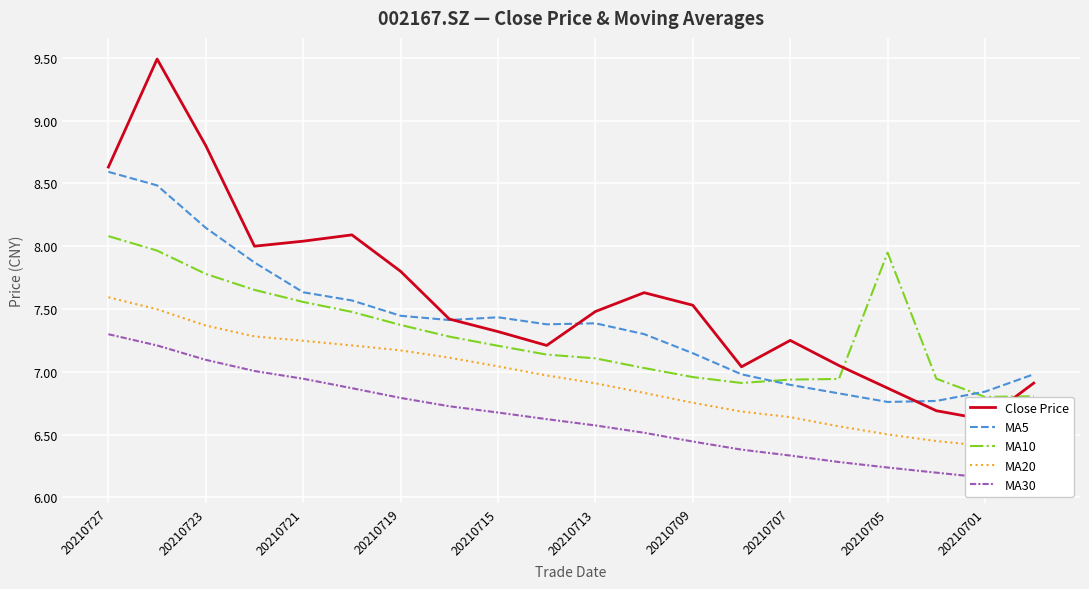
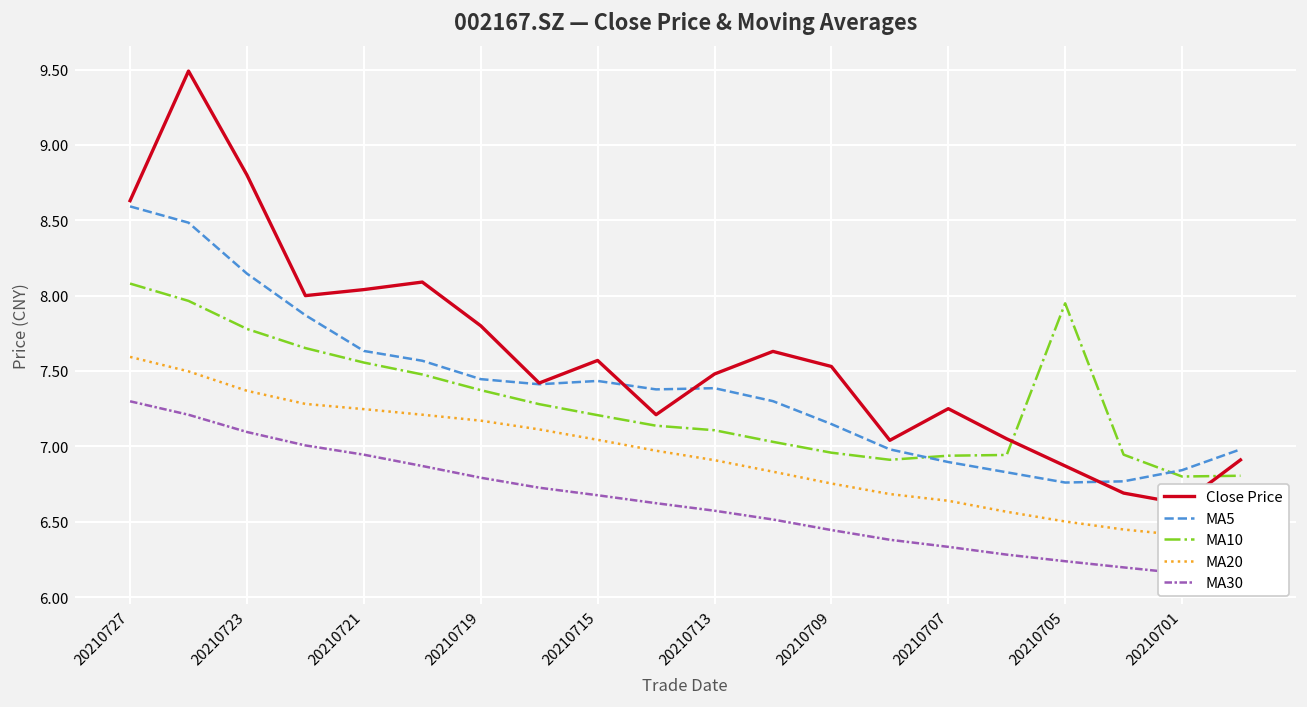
Close Price, 20210715: 7.32 -> 7.57
